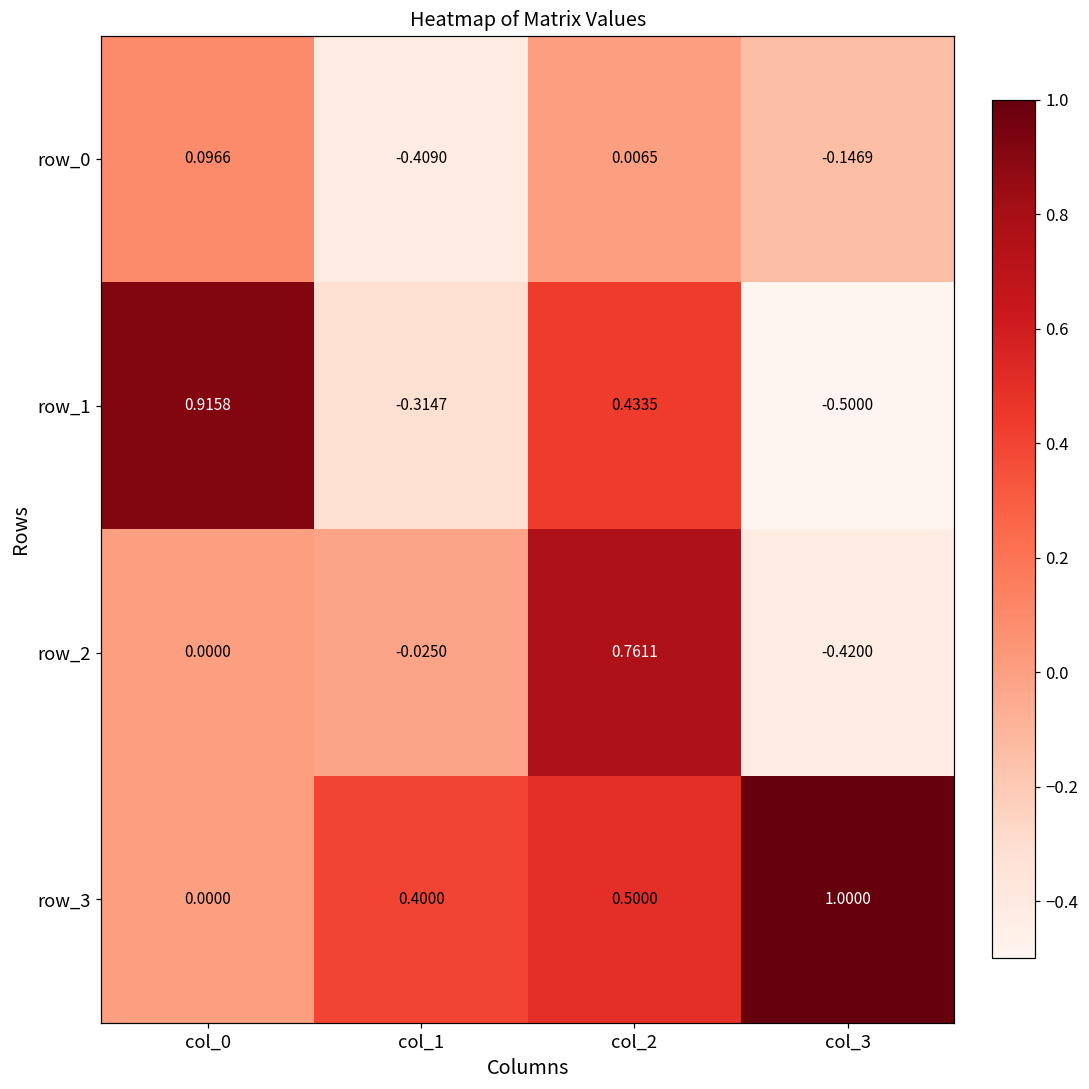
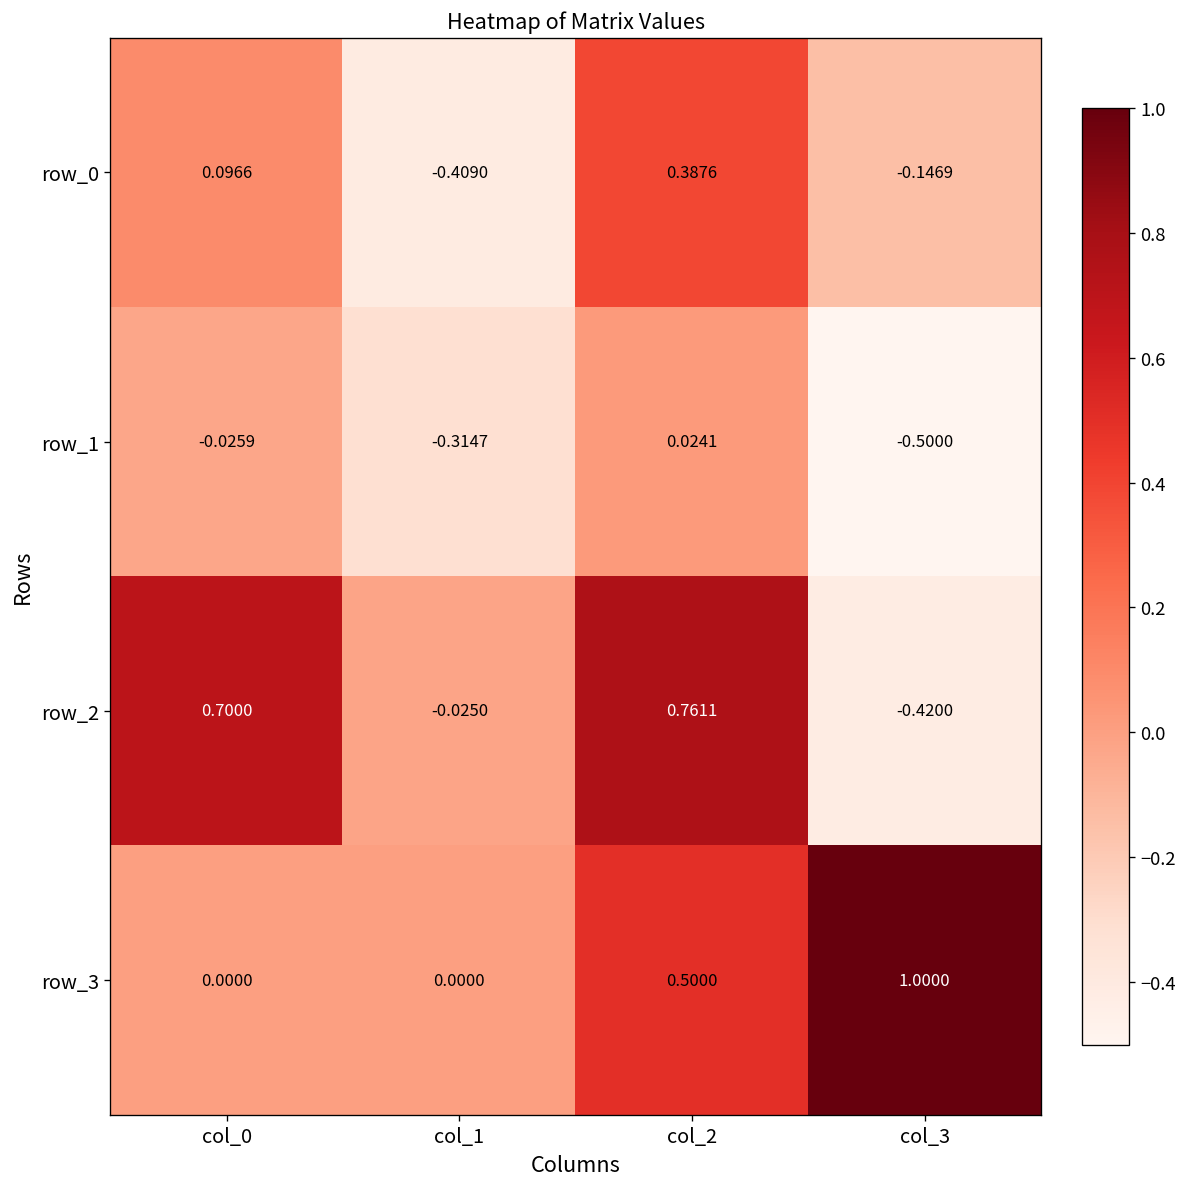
row_0, col_2: 0.0065 -> 0.3876
row_1, col_0: 0.9158 -> -0.0259
row_1, col_2: 0.4335 -> 0.0241
row_2, col_0: 0.0000 -> 0.7000
row_3, col_1: 0.4000 -> 0.0000
